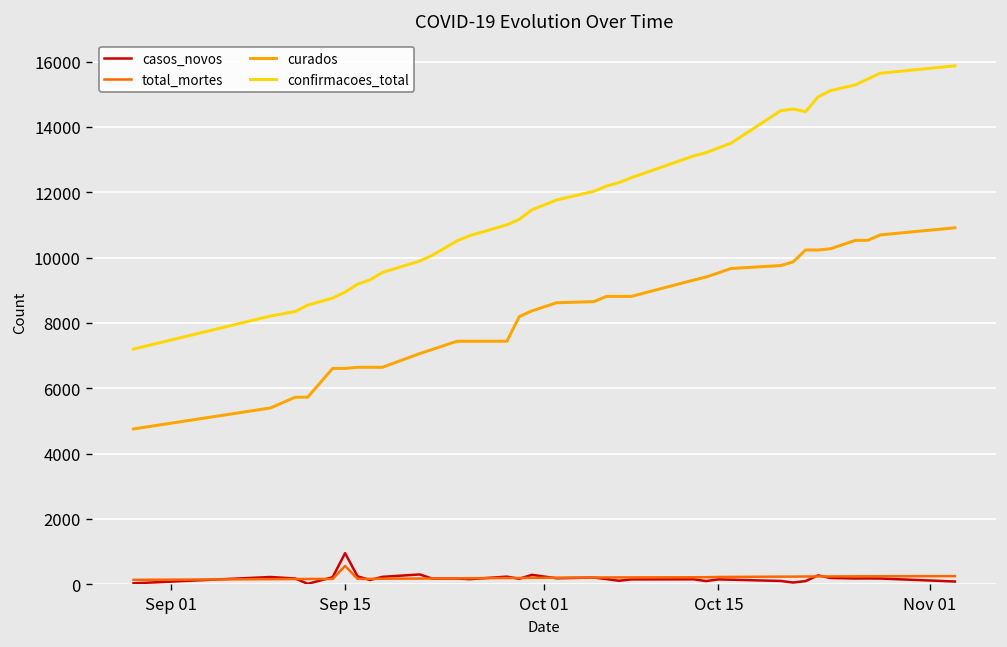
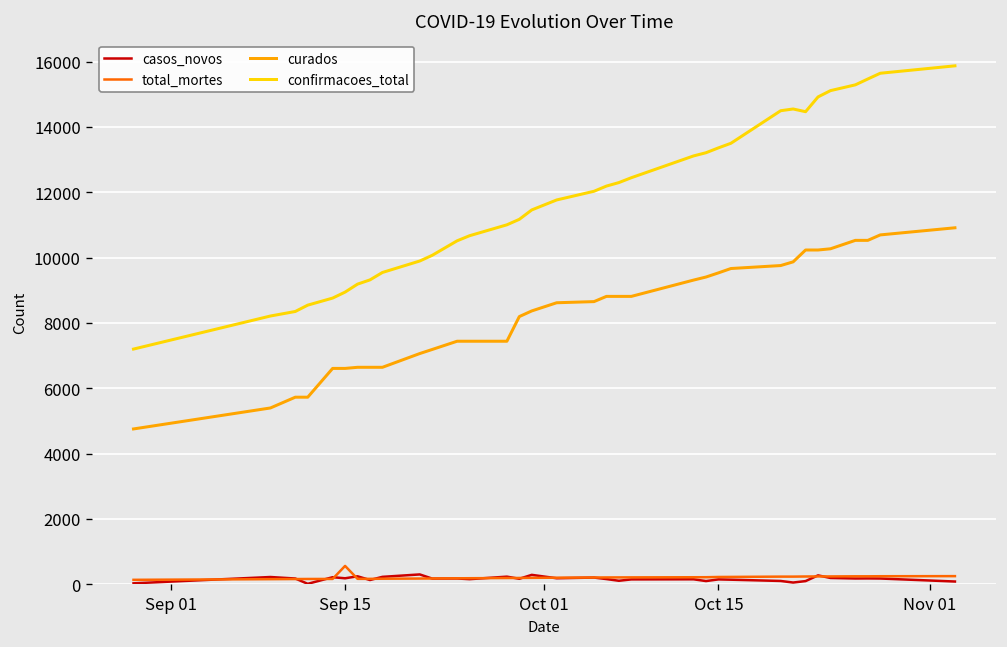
casos_novos, Sep 15: 1000 -> 200
